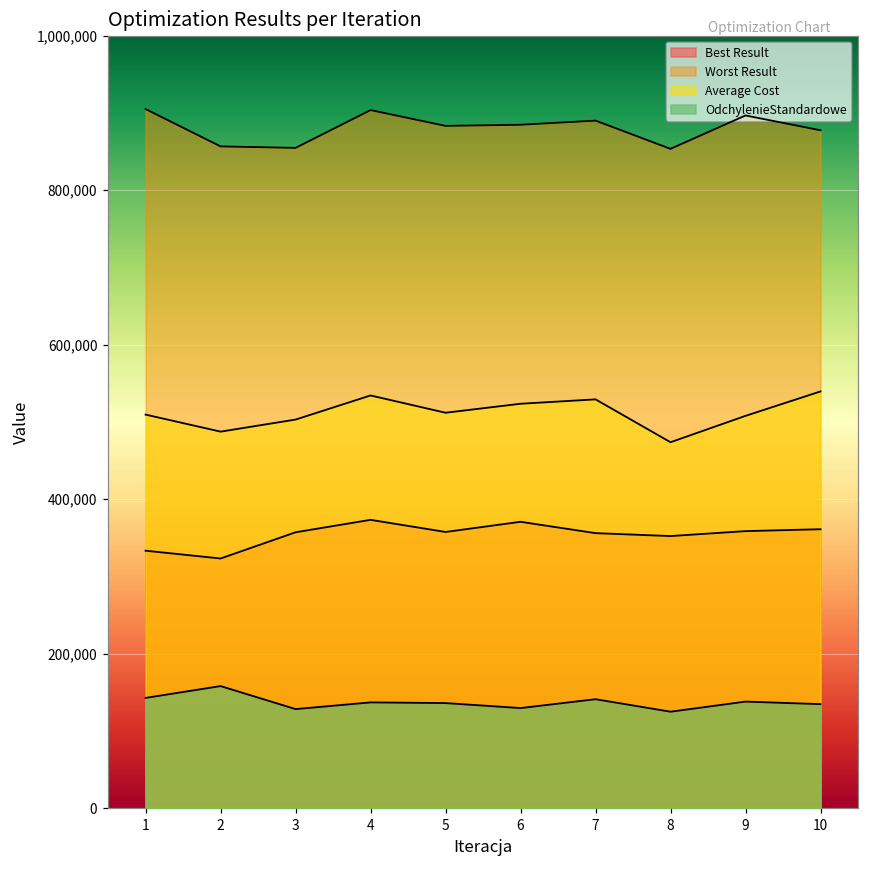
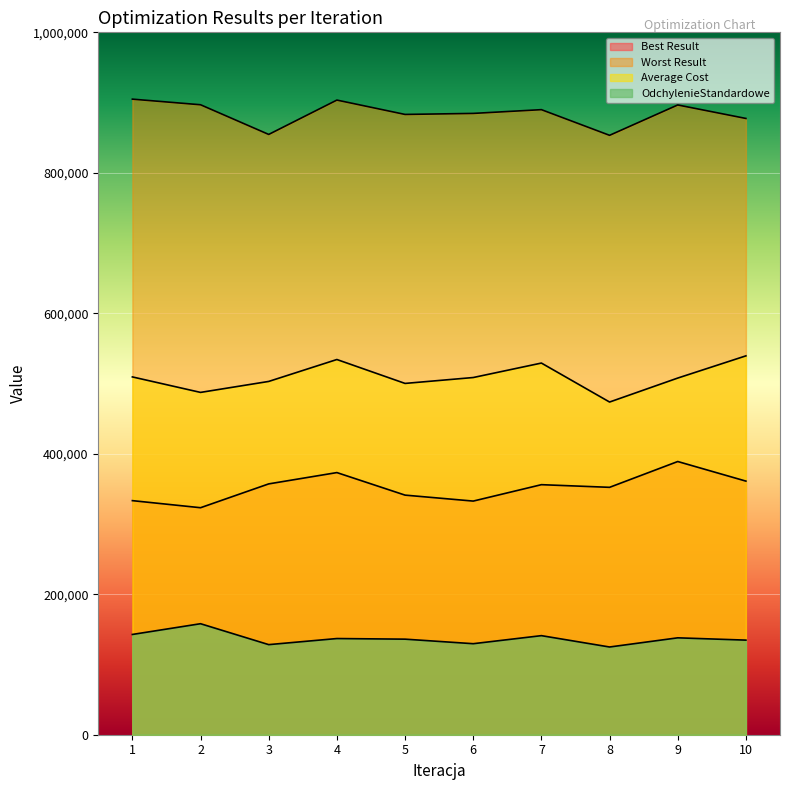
Worst Result, 2: 860,000 -> 900,000
Best Result, 5: 360,000 -> 340,000
Average Cost, 5: 510,000 -> 500,000
Best Result, 6: 370,000 -> 330,000
Average Cost, 6: 520,000 -> 510,000
Best Result, 9: 360,000 -> 390,000
